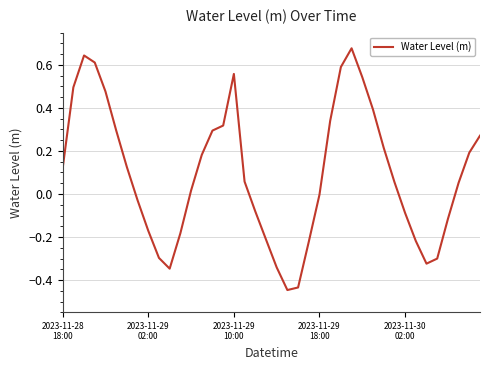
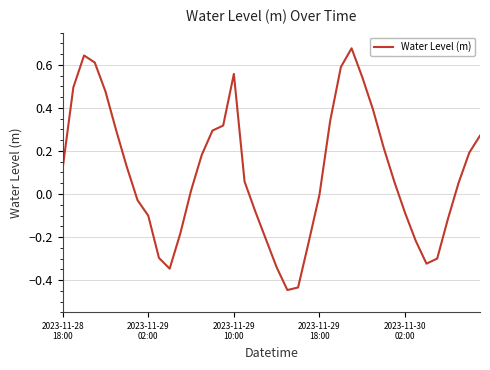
2023-11-29 02:00: -0.17 -> -0.10
